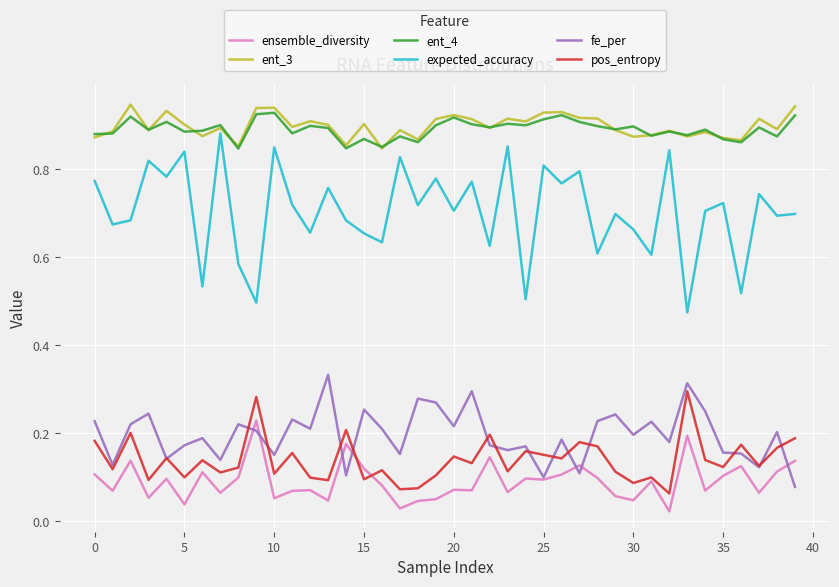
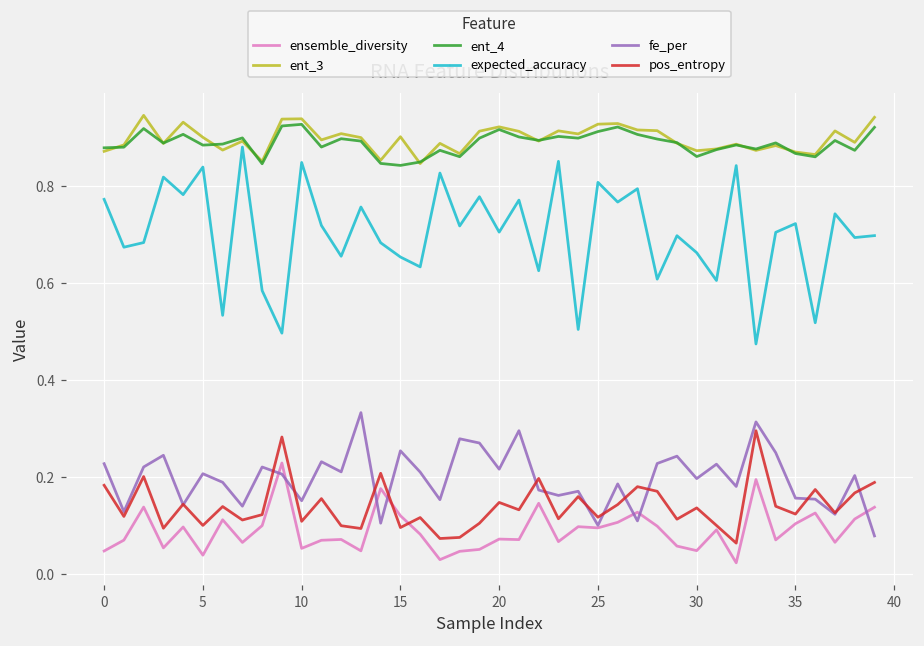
ensemble_diversity, 0: 0.11 -> 0.05
fe_per, 5: 0.17 -> 0.21
ent_4, 15: 0.87 -> 0.84
pos_entropy, 25: 0.15 -> 0.12
ent_4, 30: 0.90 -> 0.86
pos_entropy, 30: 0.09 -> 0.14
